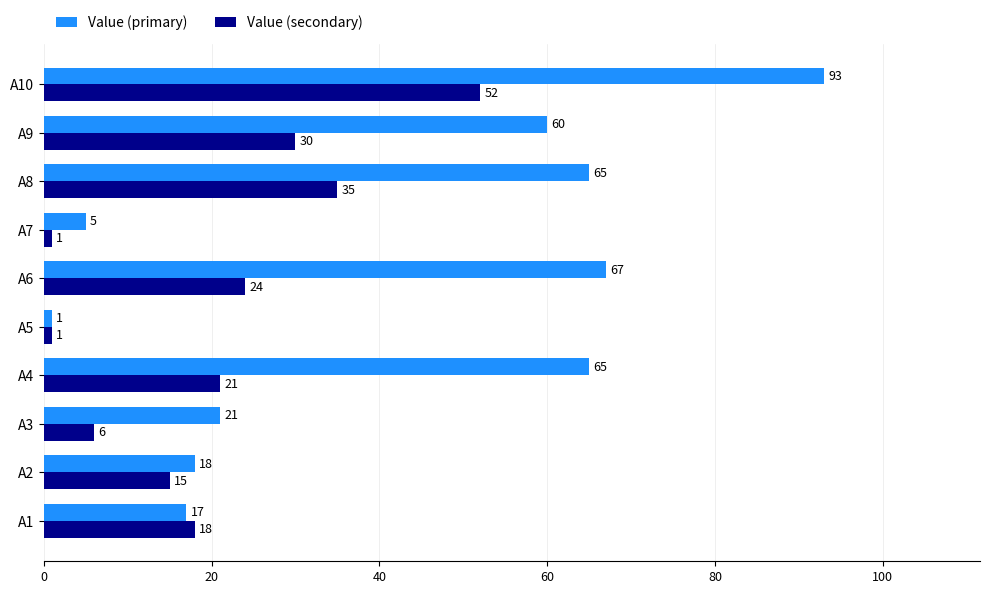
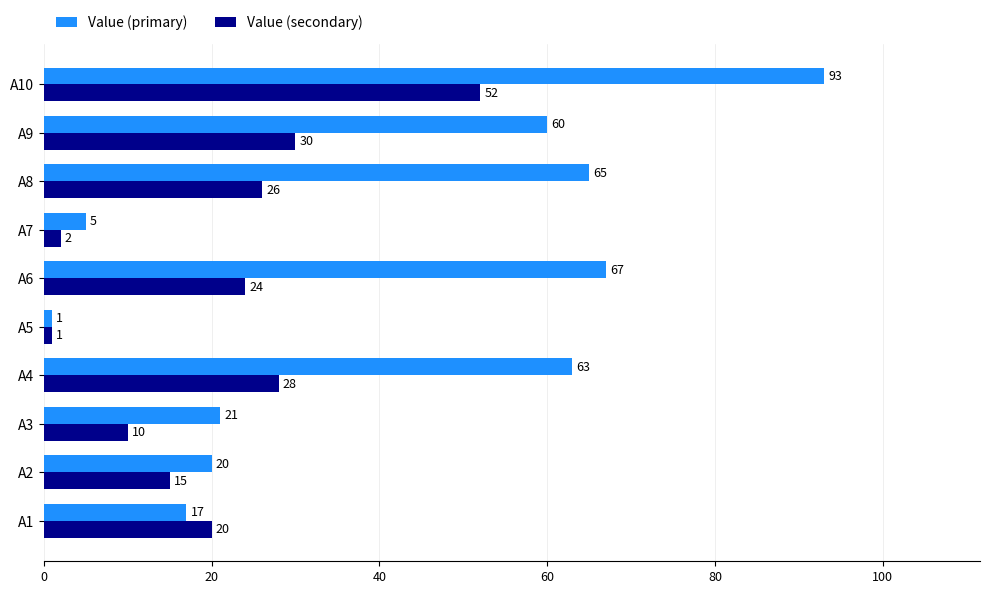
Value (secondary), A8: 35 -> 26
Value (secondary), A7: 1 -> 2
Value (primary), A4: 65 -> 63
Value (secondary), A4: 21 -> 28
Value (secondary), A3: 6 -> 10
Value (primary), A2: 18 -> 20
Value (secondary), A1: 18 -> 20
